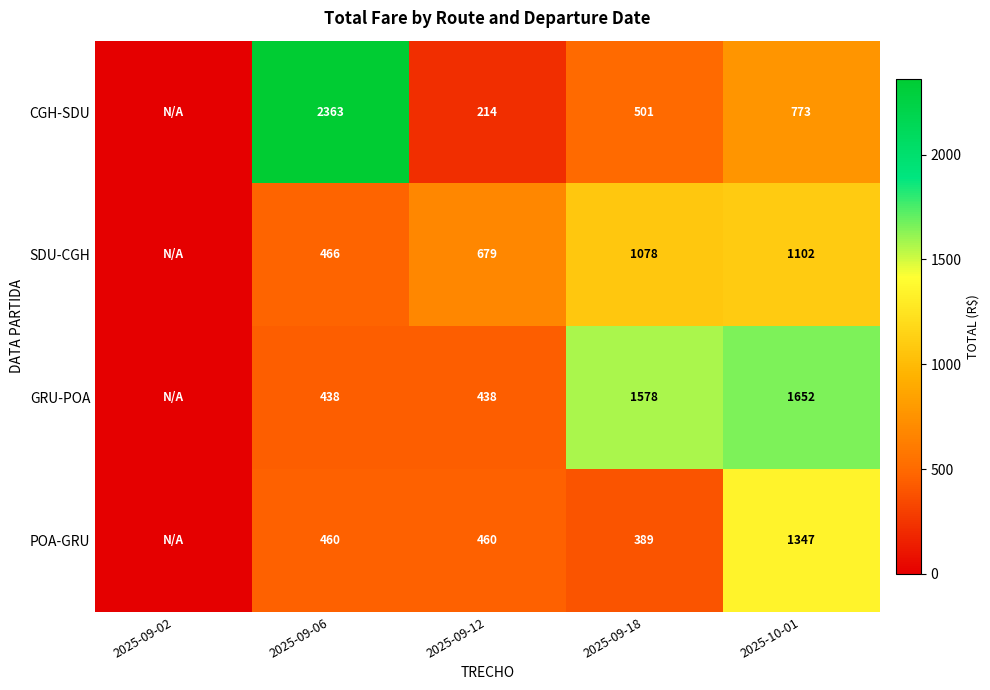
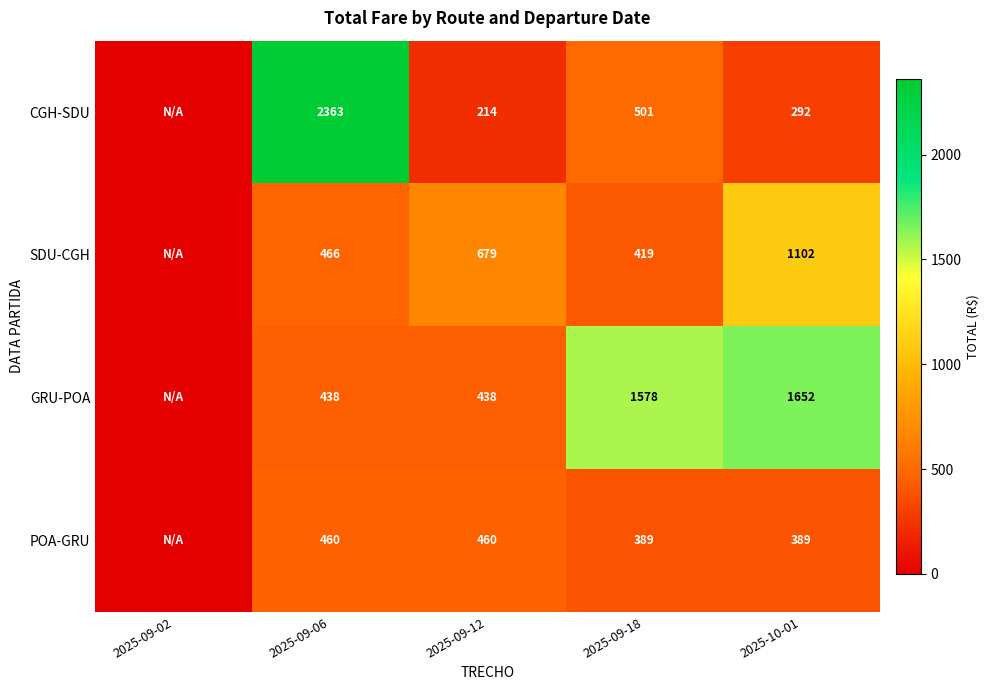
CGH-SDU, 2025-10-01: 773 -> 292
SDU-CGH, 2025-09-18: 1078 -> 419
POA-GRU, 2025-10-01: 1347 -> 389
